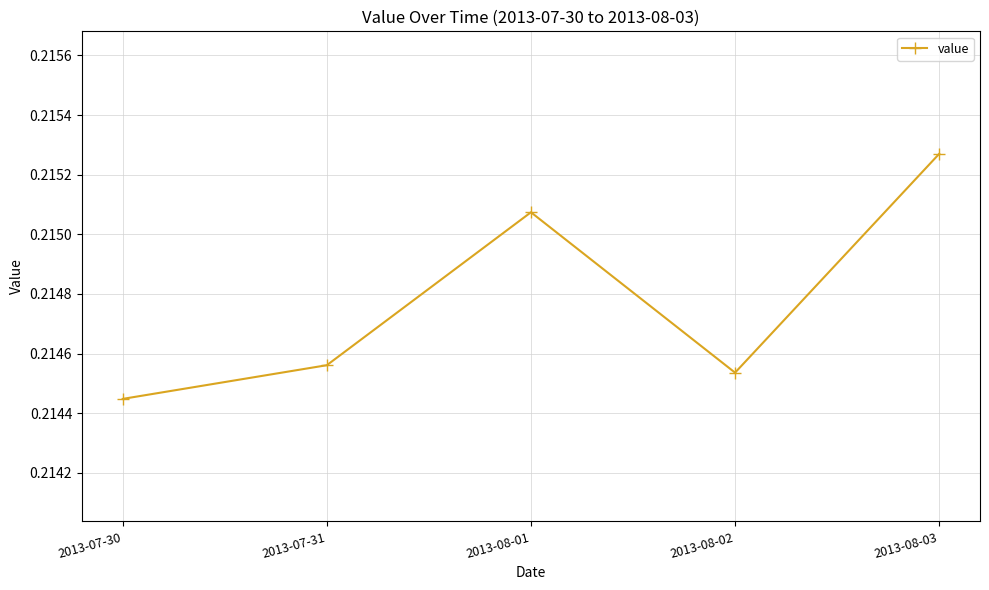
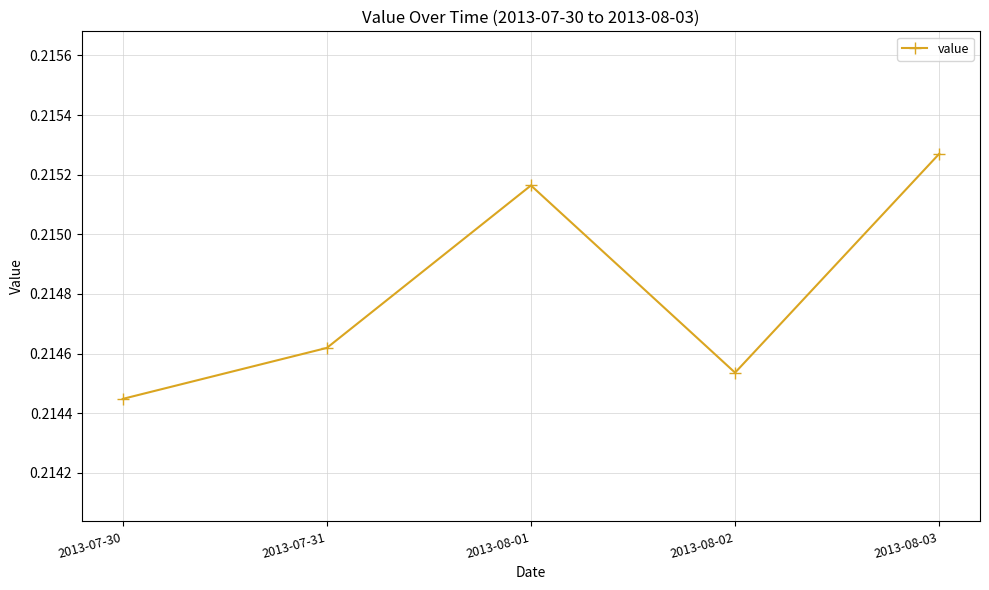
2013-07-31: 0.21456 -> 0.21462
2013-08-01: 0.21507 -> 0.21516
